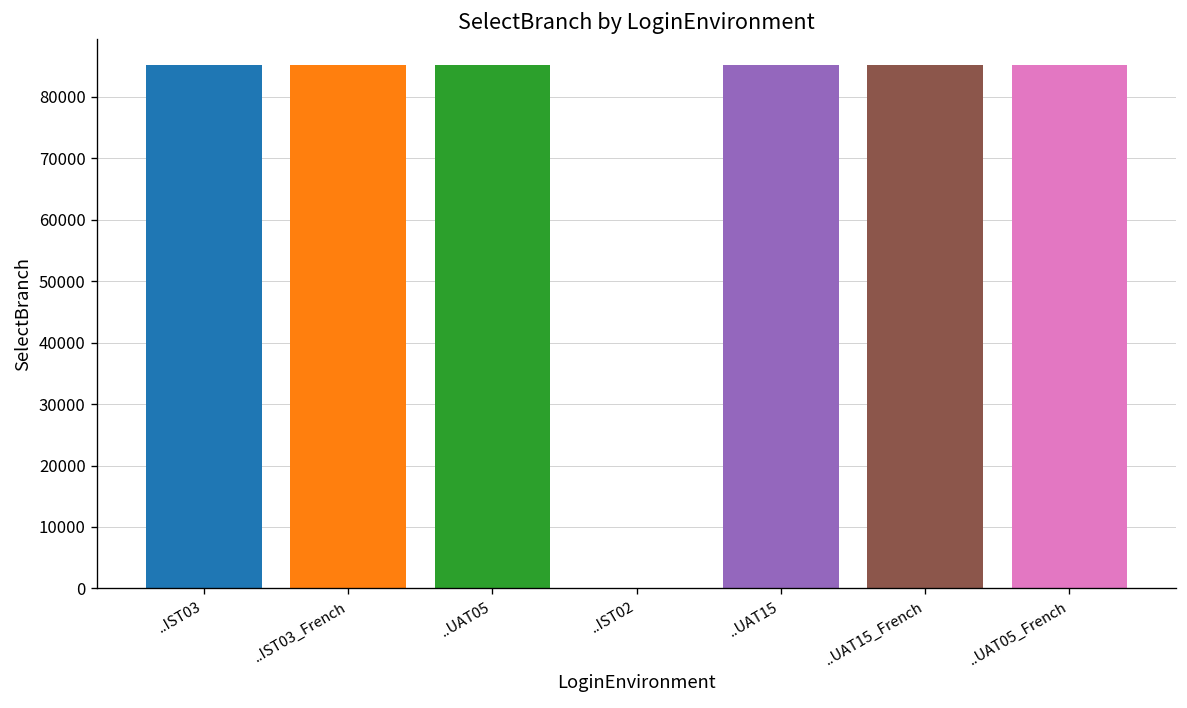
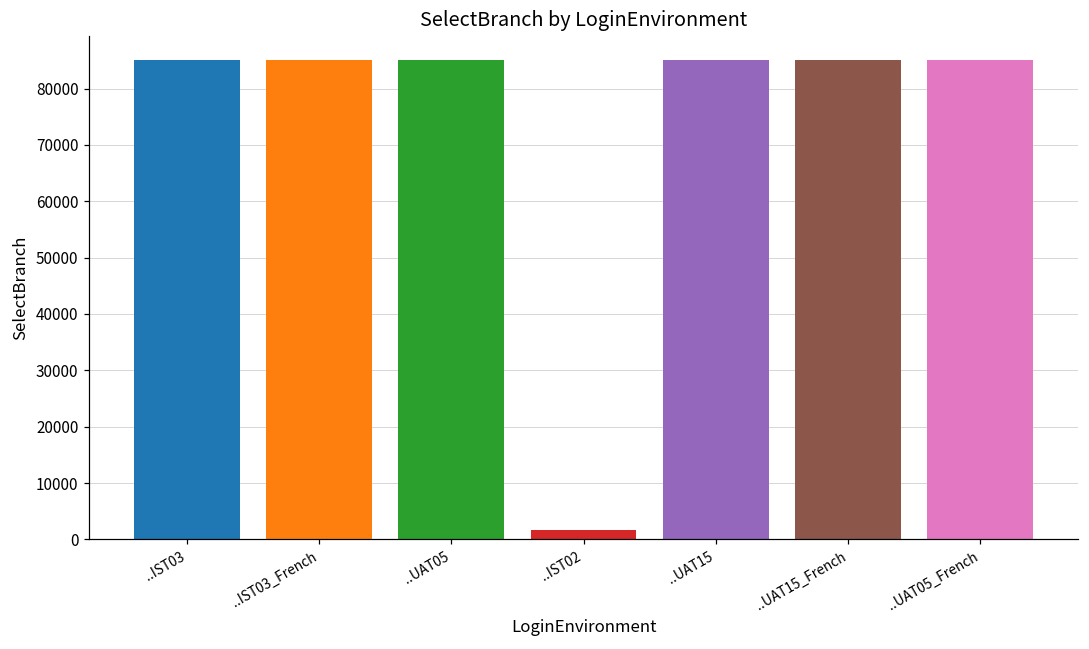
..IST02: 0 -> 2000
